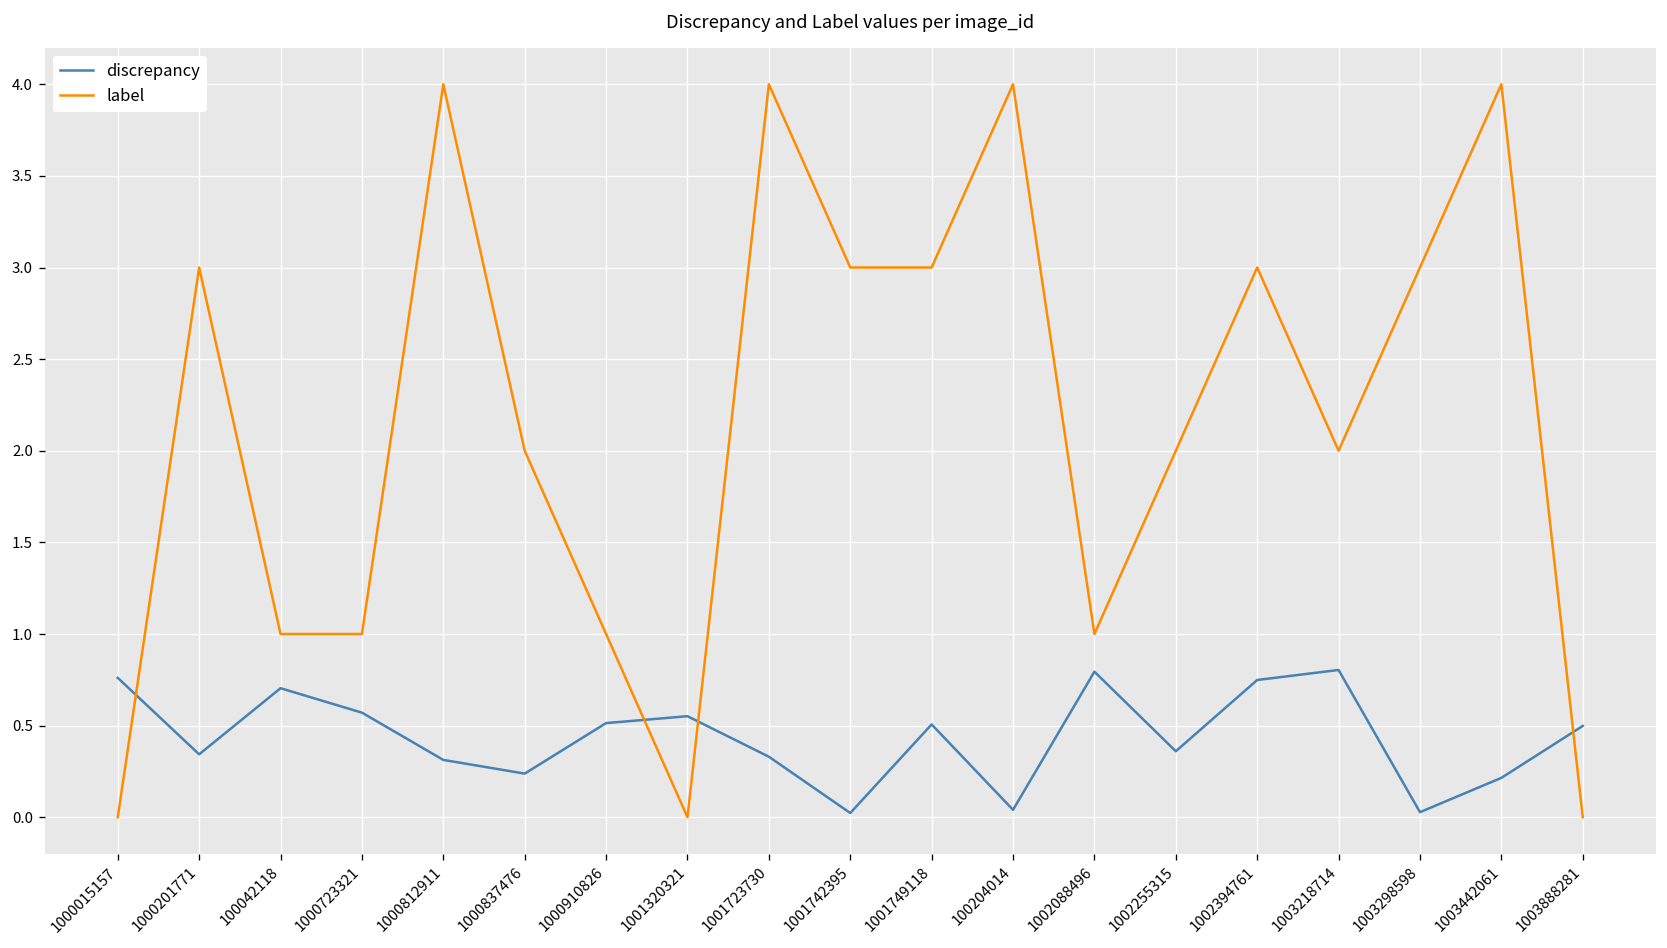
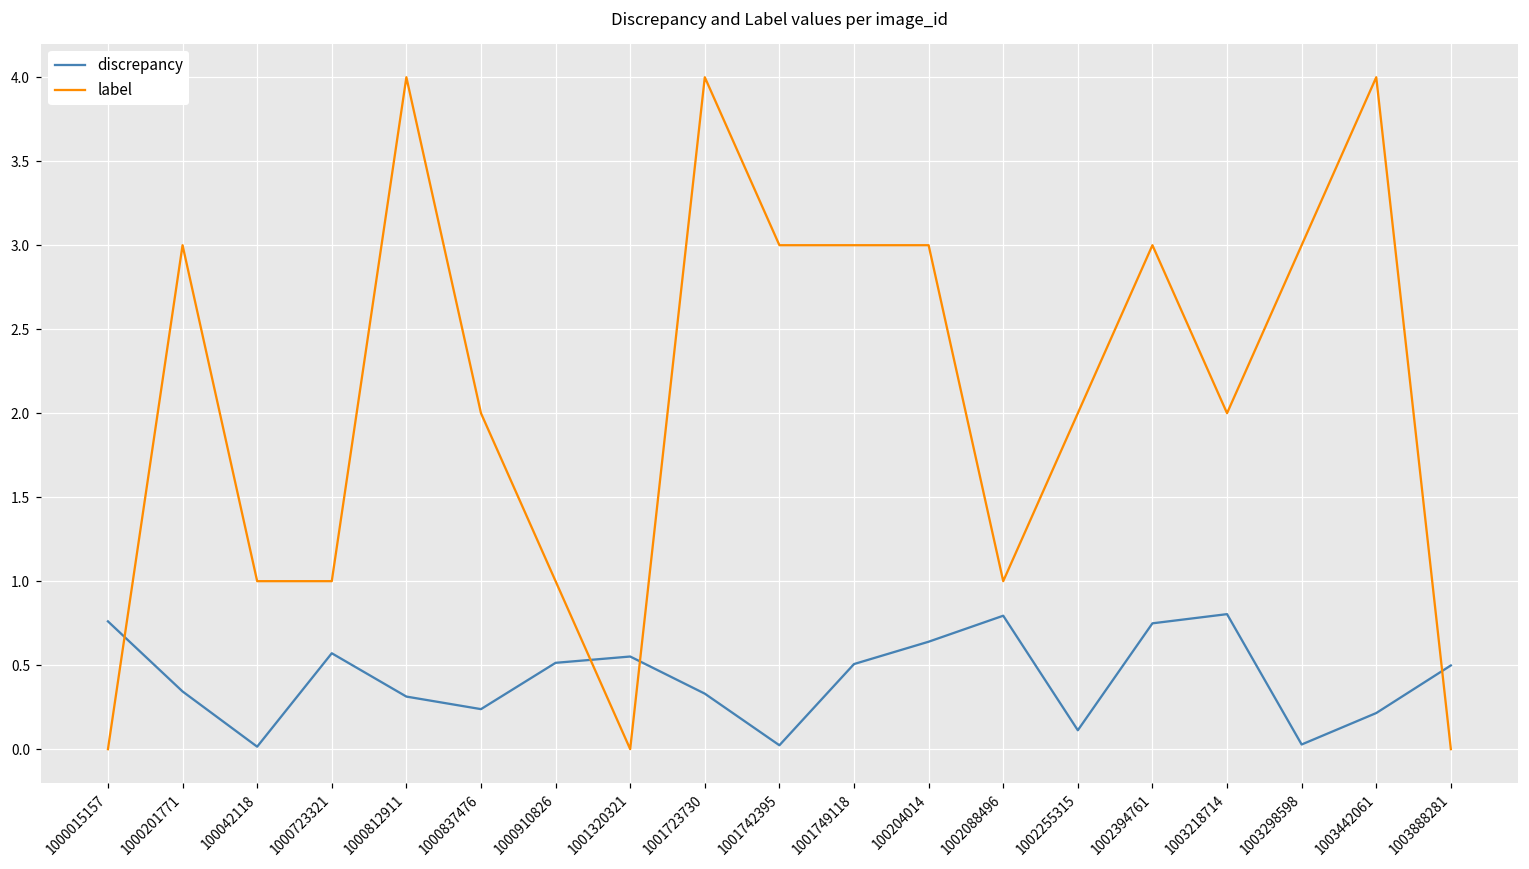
discrepancy, 100042118: 0.70 -> 0.01
discrepancy, 100204014: 0.04 -> 0.64
label, 100204014: 4 -> 3
discrepancy, 1002255315: 0.36 -> 0.11
